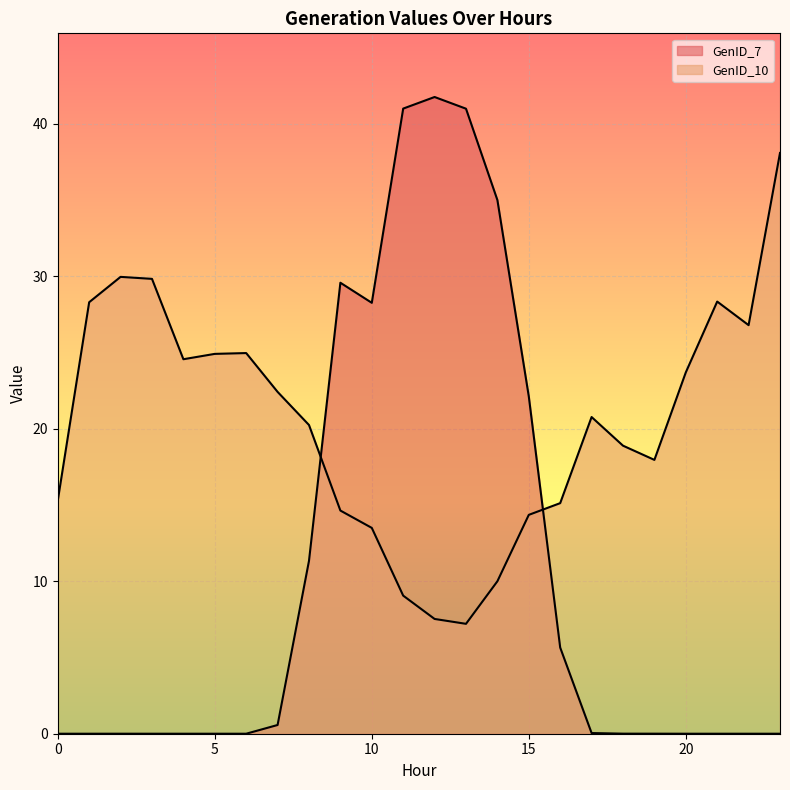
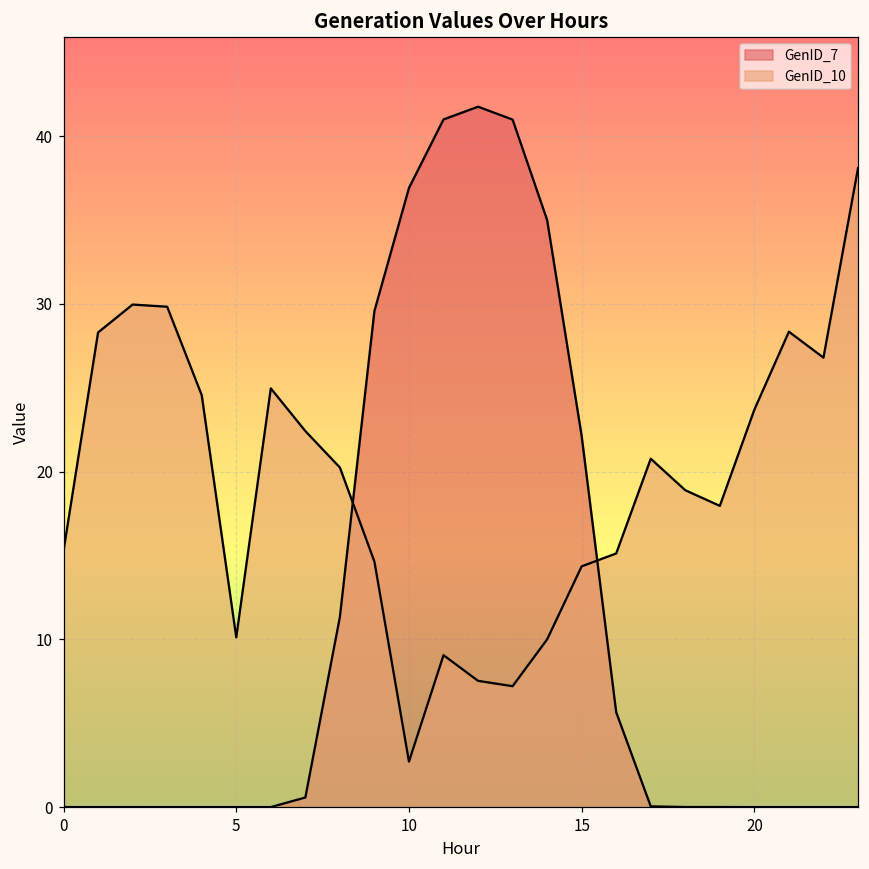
GenID_10, 5: 24.9 -> 10.1
GenID_7, 10: 28.3 -> 36.9
GenID_10, 10: 13.5 -> 2.7
